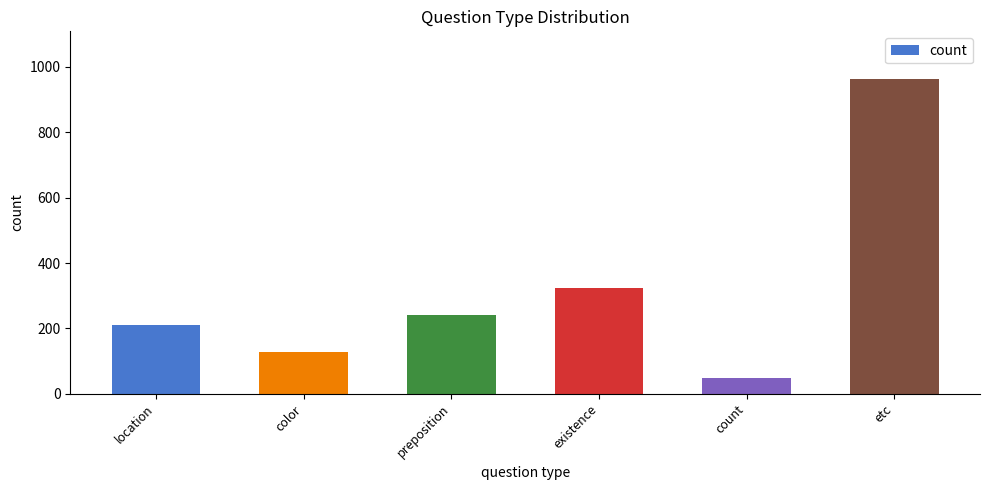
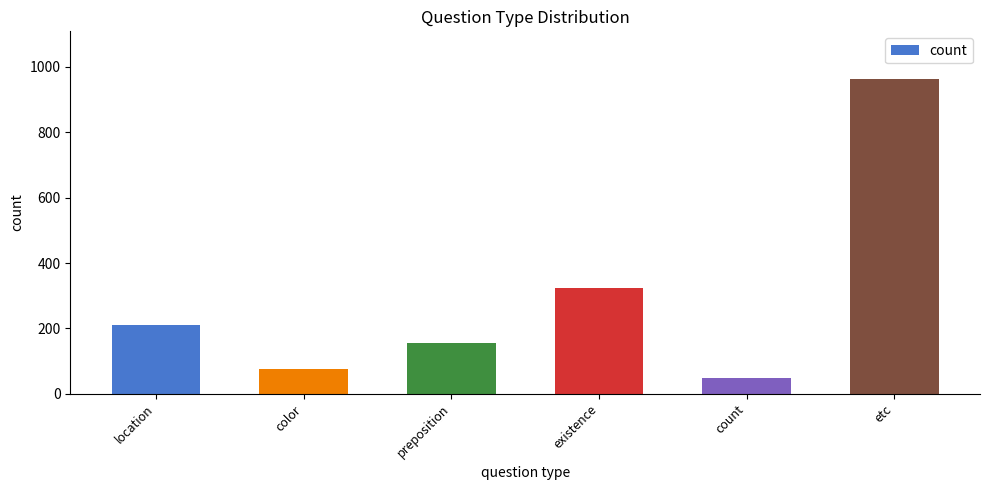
color: 130 -> 80
preposition: 240 -> 150
